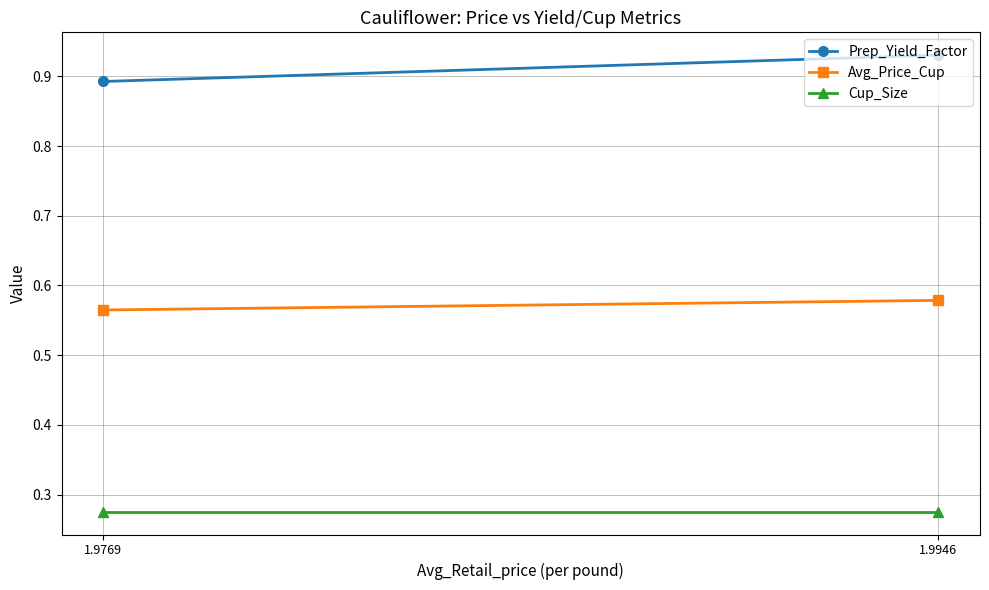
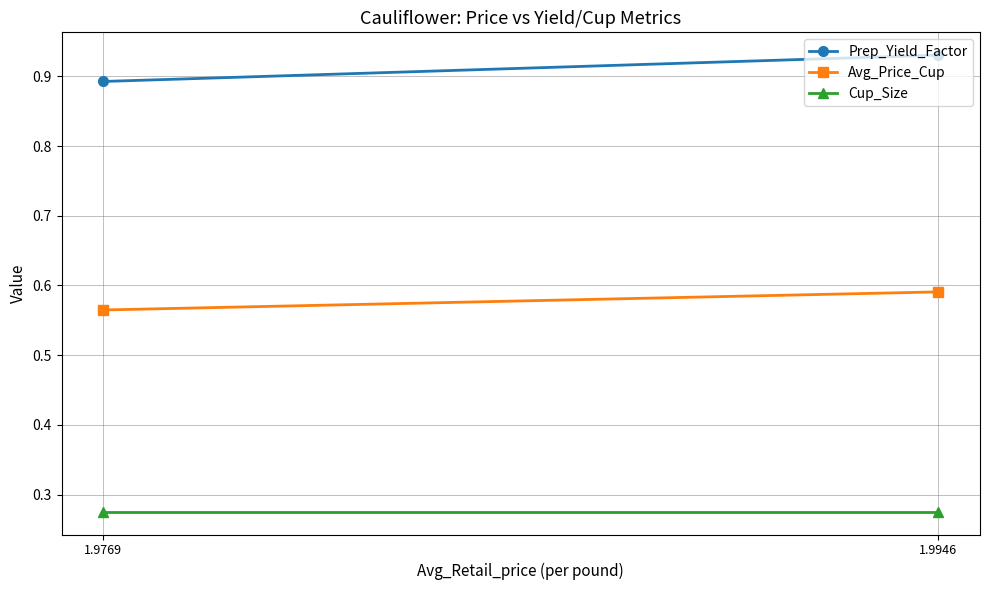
Avg_Price_Cup, 1.9946: 0.58 -> 0.59
